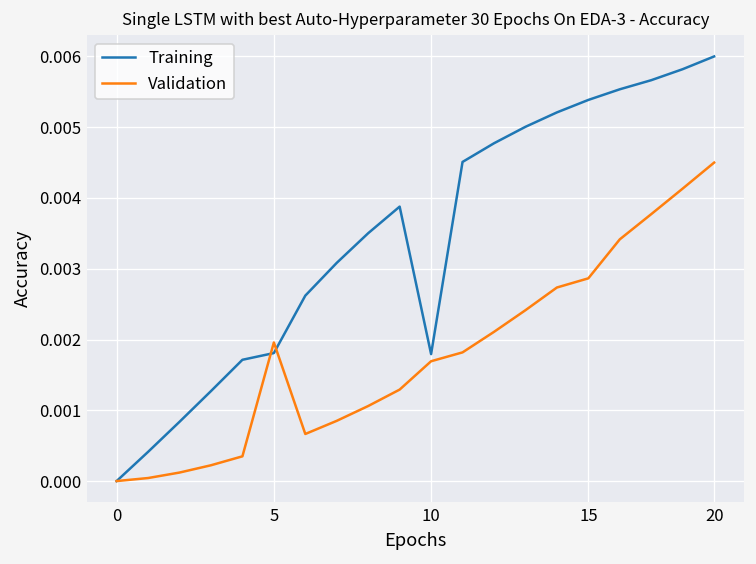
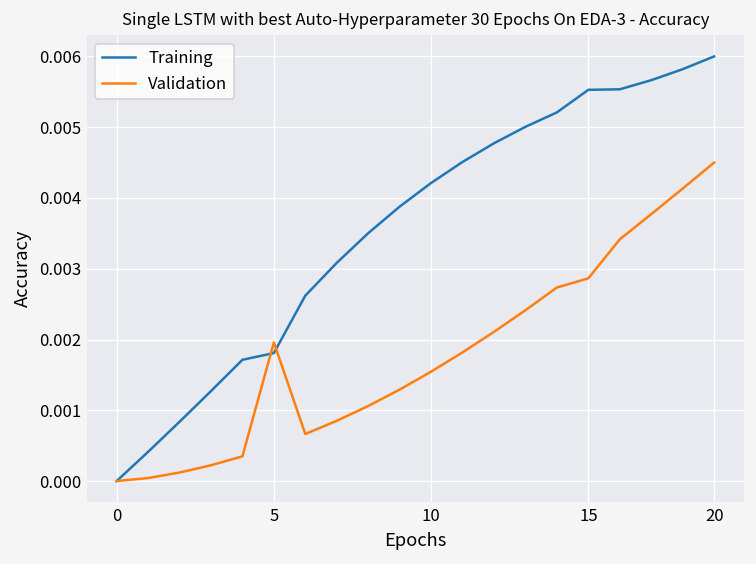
Training, 10: 0.0018 -> 0.0042
Validation, 10: 0.0017 -> 0.0015
Training, 15: 0.0054 -> 0.0055
